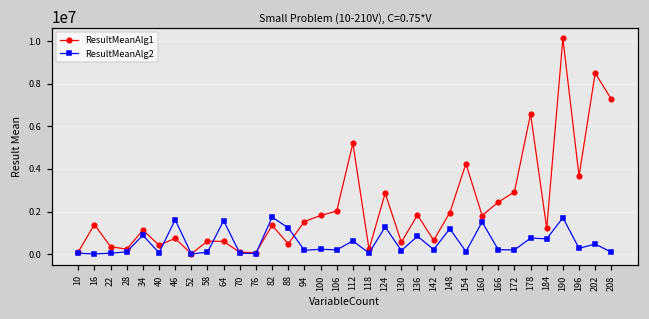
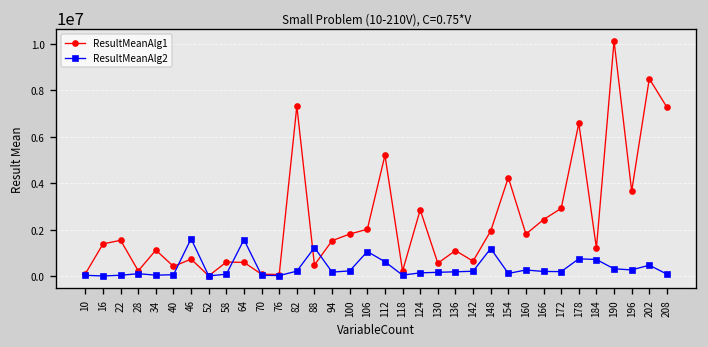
ResultMeanAlg1, 22: 400000 -> 1600000
ResultMeanAlg2, 34: 900000 -> 100000
ResultMeanAlg1, 82: 1400000 -> 7300000
ResultMeanAlg2, 82: 1700000 -> 200000
ResultMeanAlg2, 106: 200000 -> 1100000
ResultMeanAlg2, 124: 1300000 -> 200000
ResultMeanAlg1, 136: 1800000 -> 1100000
ResultMeanAlg2, 136: 800000 -> 200000
ResultMeanAlg2, 160: 1500000 -> 300000
ResultMeanAlg2, 190: 1700000 -> 300000
